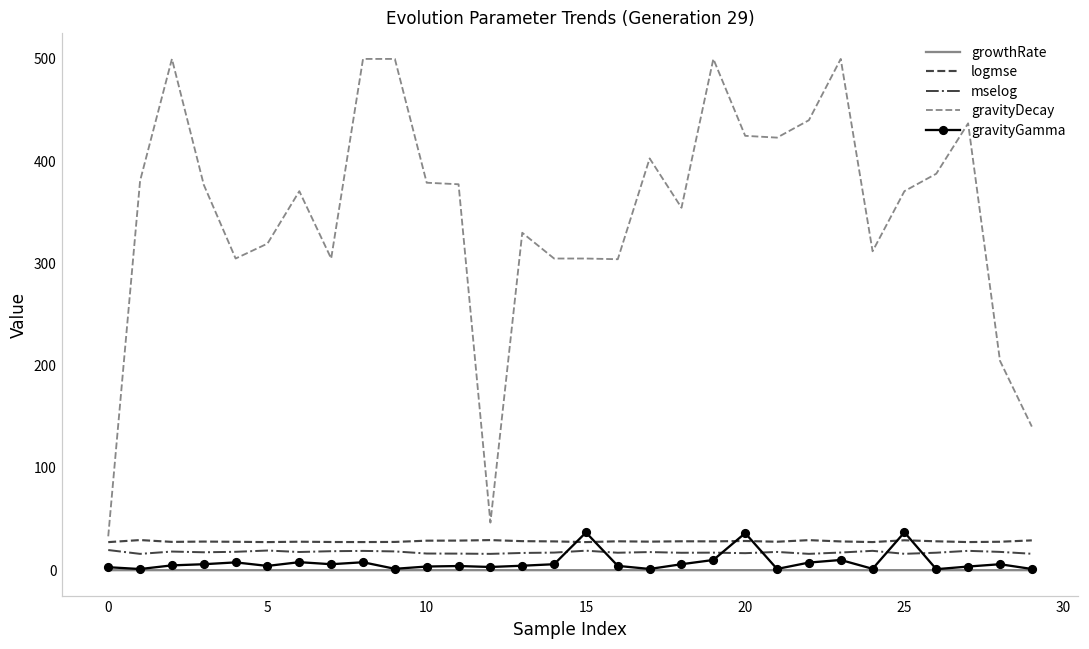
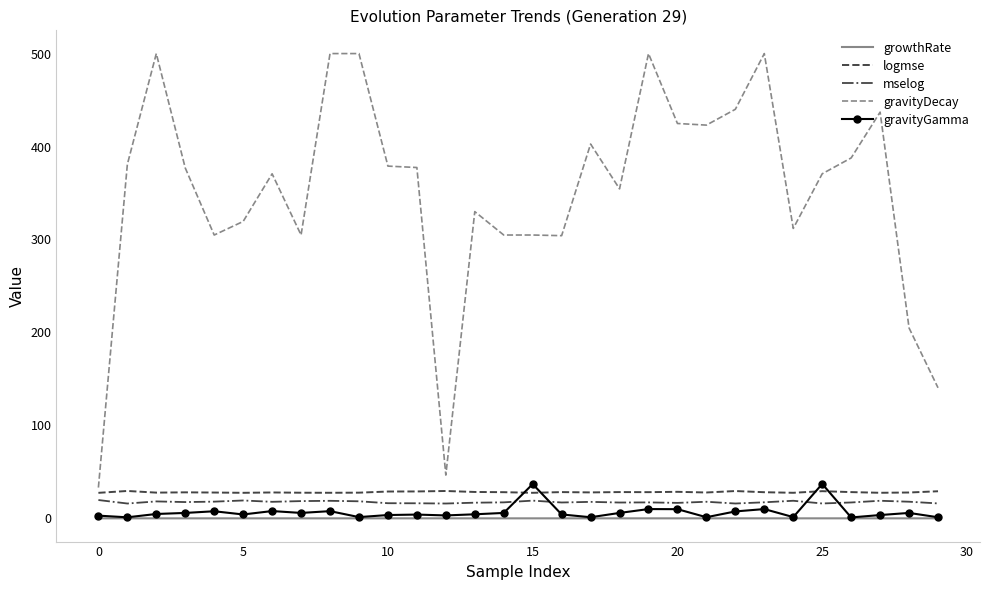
gravityGamma, 20: 40 -> 10
